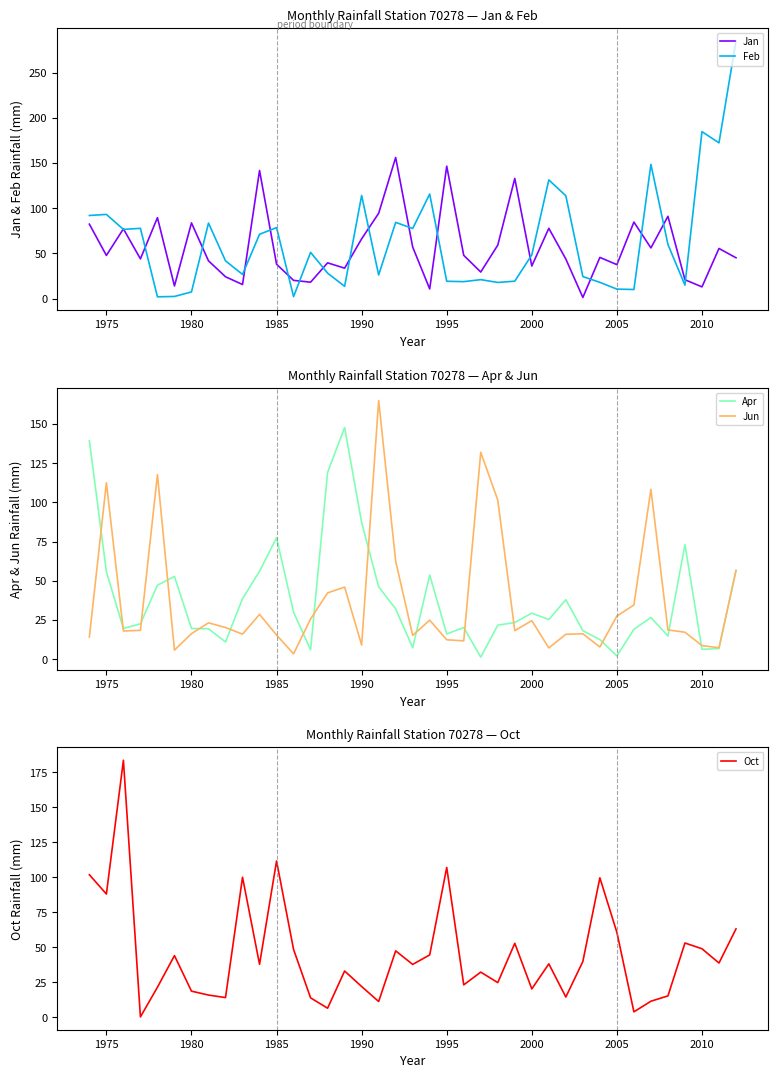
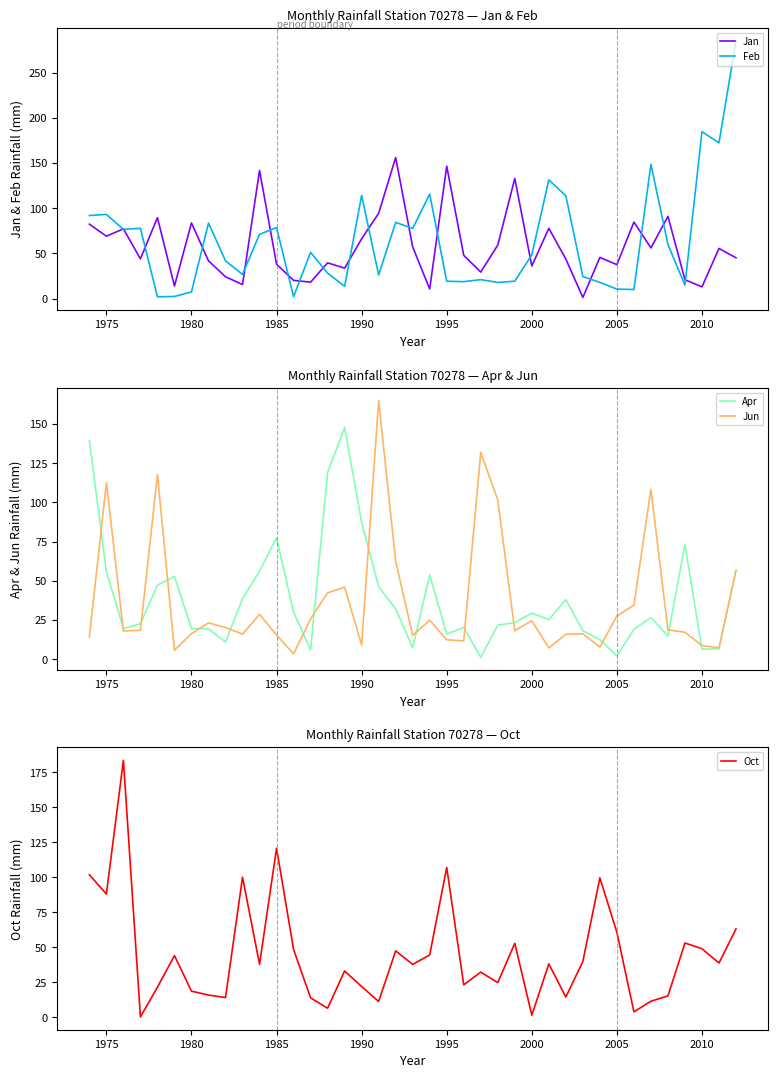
Monthly Rainfall Station 70278 — Jan & Feb, Jan, 1975: 50 -> 70
Monthly Rainfall Station 70278 — Oct, 1985: 112 -> 121
Monthly Rainfall Station 70278 — Oct, 2000: 20 -> 1
